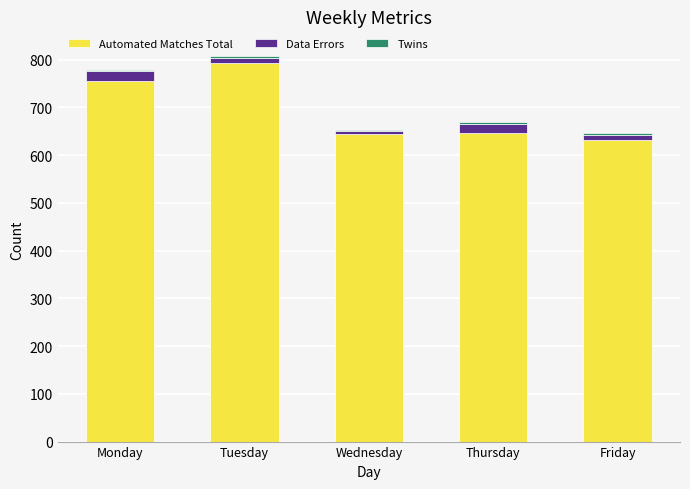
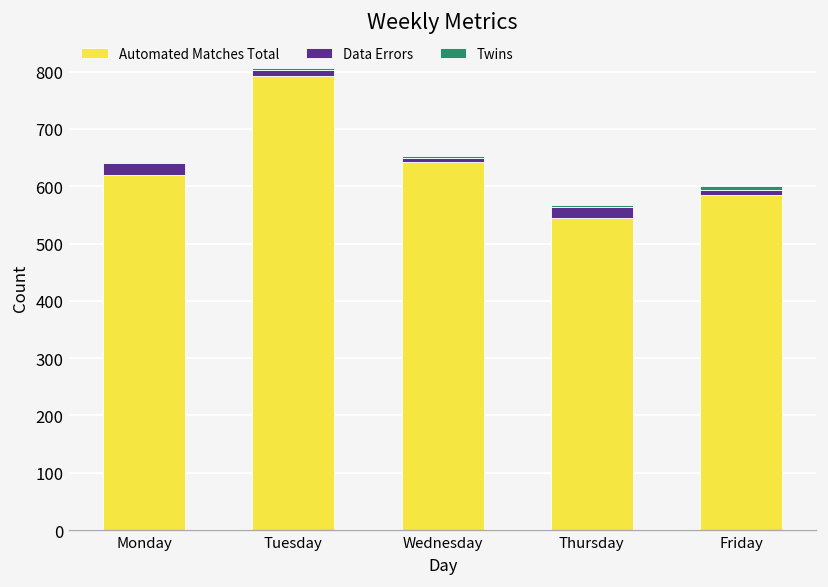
Automated Matches Total, Monday: 760 -> 620
Automated Matches Total, Thursday: 650 -> 550
Automated Matches Total, Friday: 630 -> 580
